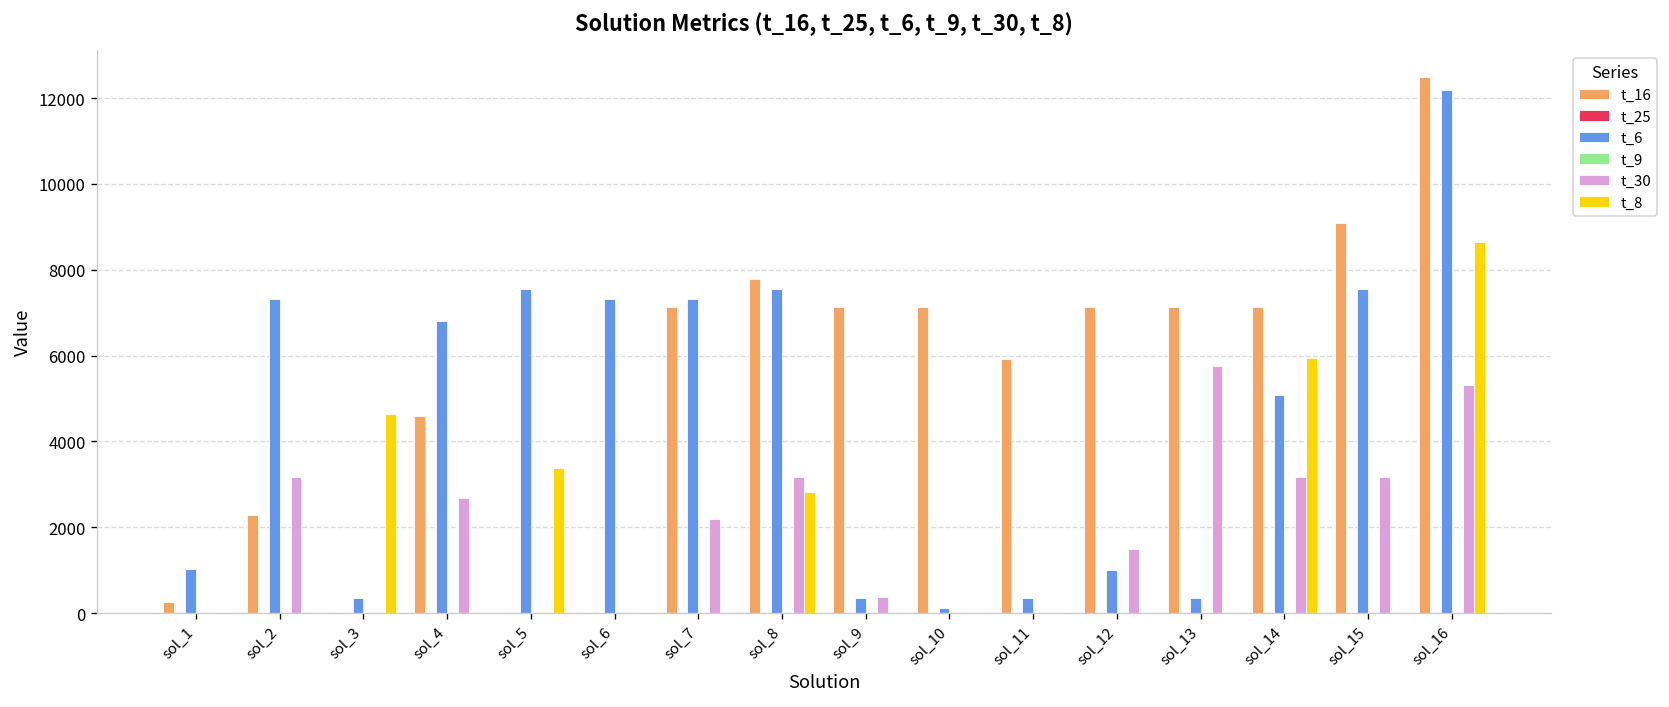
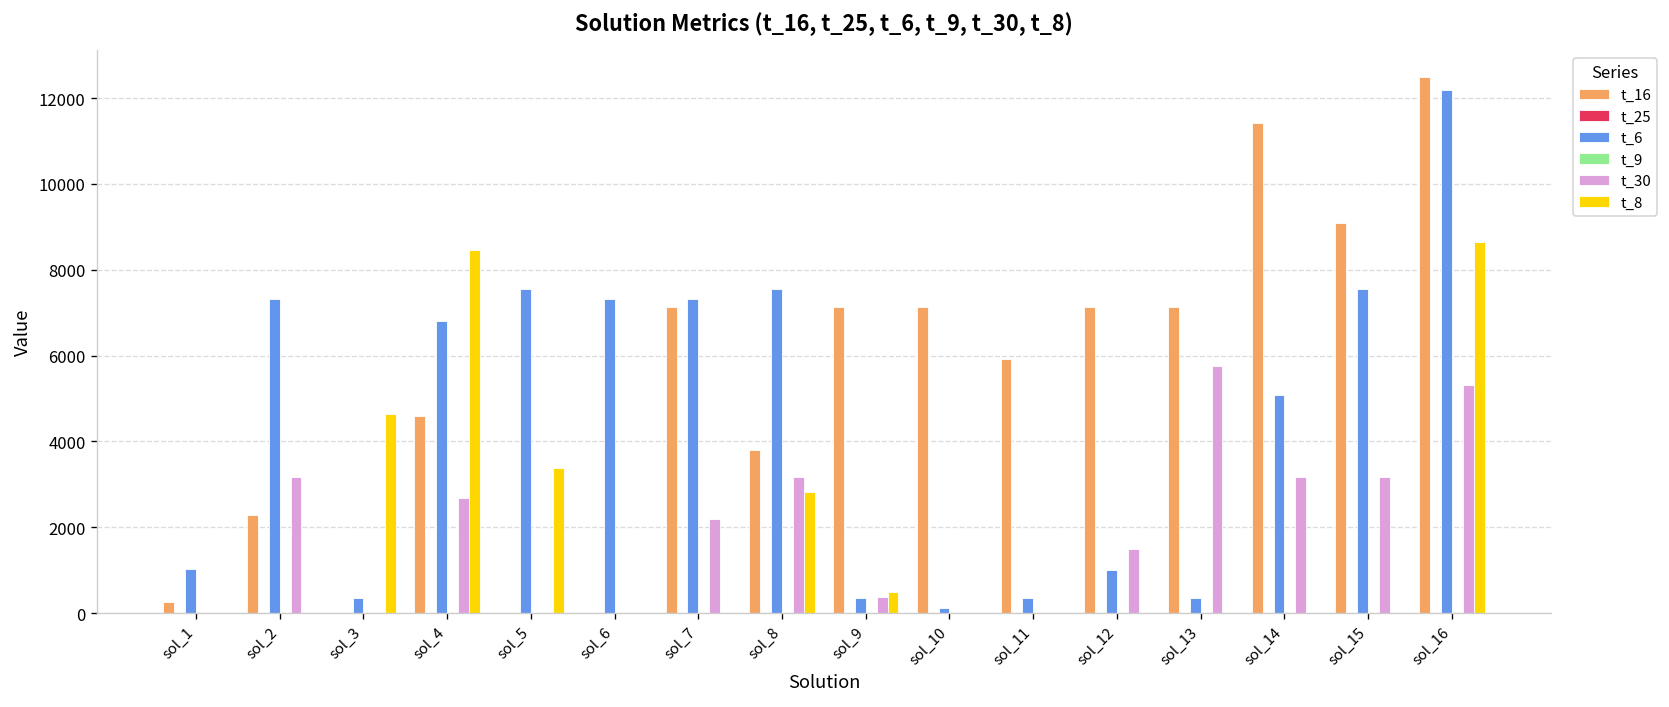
t_8, sol_4: 0 -> 8500
t_16, sol_8: 7800 -> 3800
t_8, sol_9: 0 -> 500
t_16, sol_14: 7100 -> 11400
t_8, sol_14: 5900 -> 0
